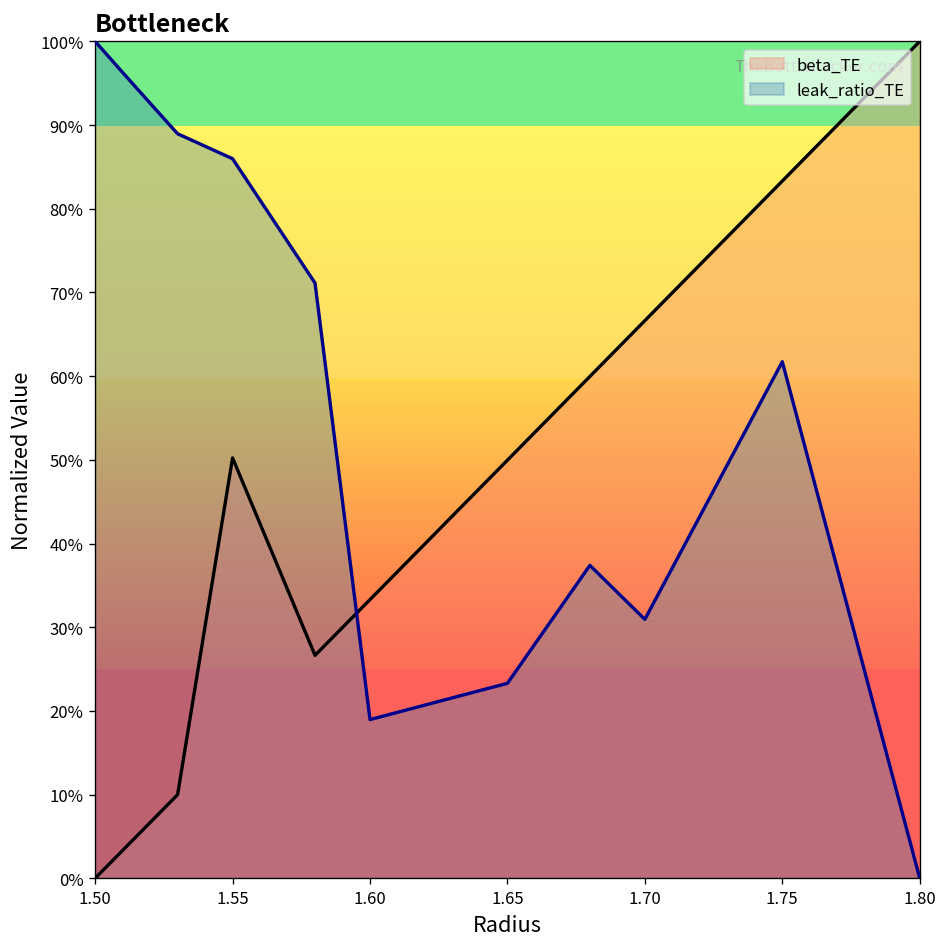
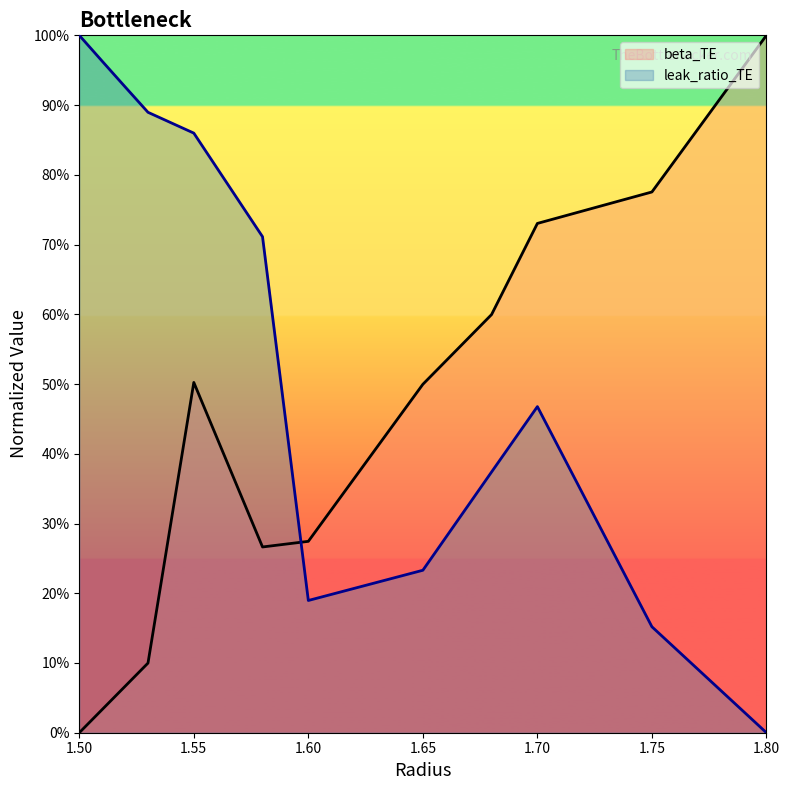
beta_TE, 1.60: 33% -> 27%
beta_TE, 1.70: 67% -> 73%
leak_ratio_TE, 1.70: 31% -> 47%
beta_TE, 1.75: 83% -> 78%
leak_ratio_TE, 1.75: 62% -> 15%
